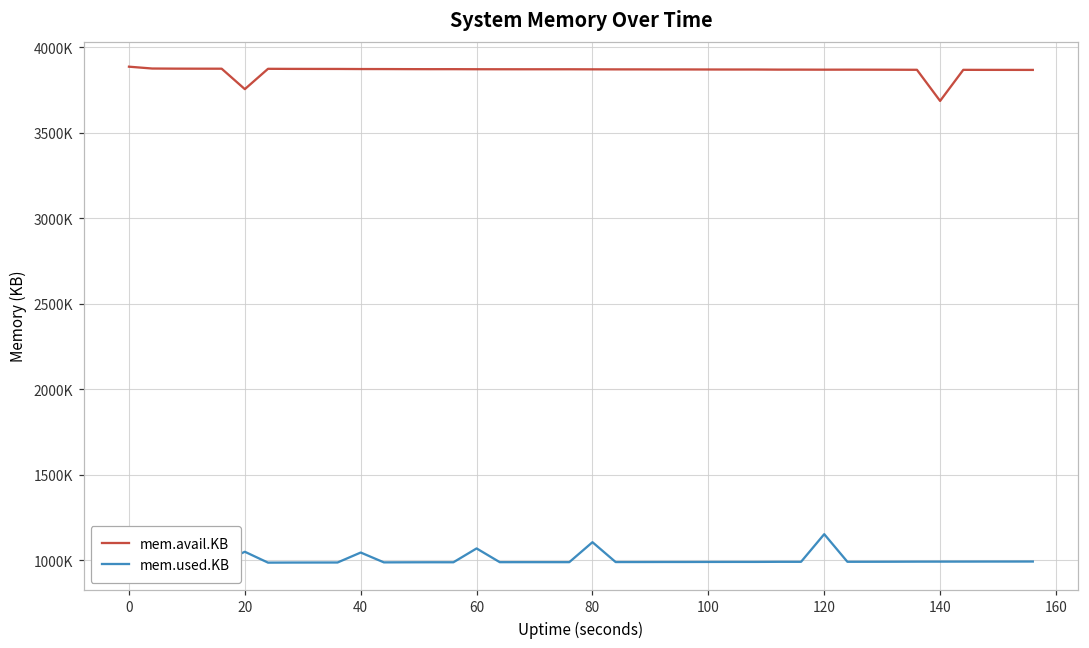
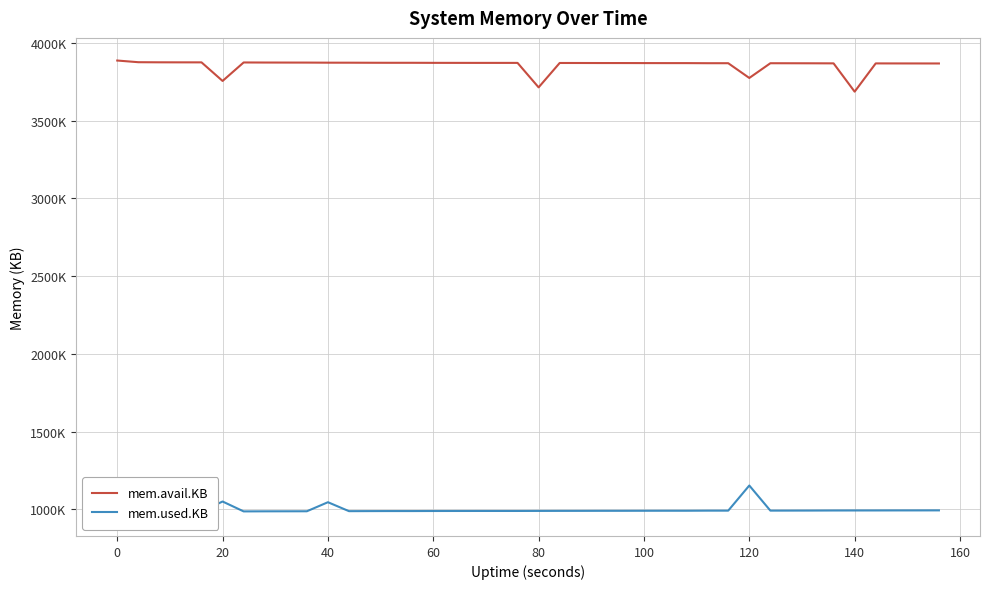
mem.used.KB, 60: 1070000 -> 990000
mem.avail.KB, 80: 3870000 -> 3710000
mem.used.KB, 80: 1110000 -> 990000
mem.avail.KB, 120: 3870000 -> 3780000
